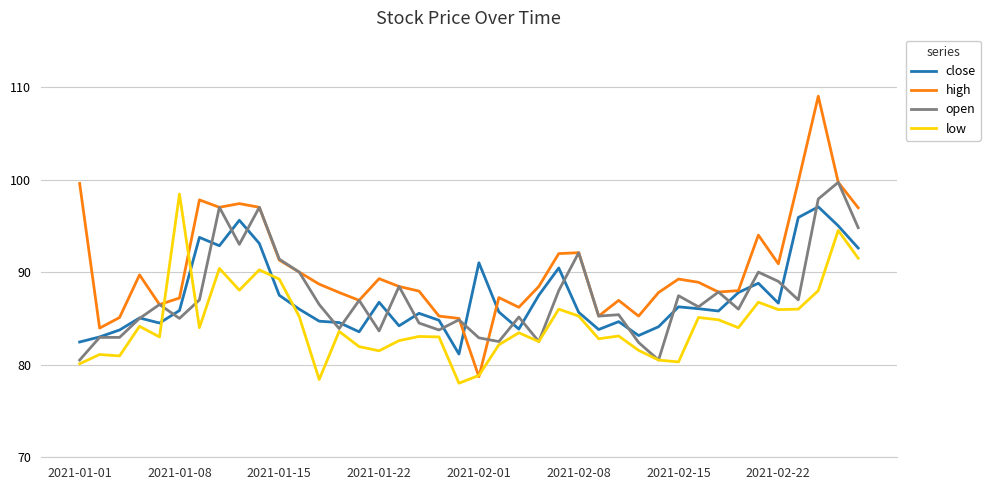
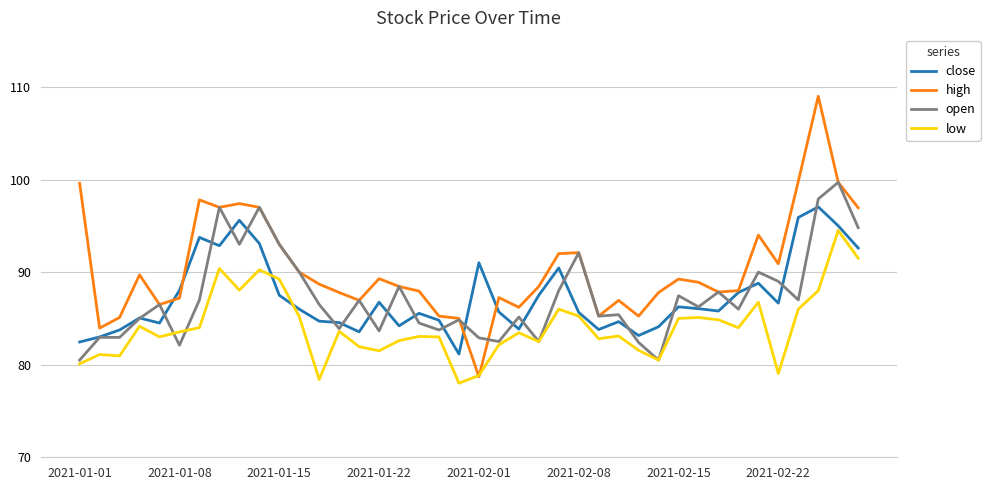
close, 2021-01-08: 86 -> 88
open, 2021-01-08: 85 -> 82
low, 2021-01-08: 98 -> 84
high, 2021-01-15: 91 -> 93
open, 2021-01-15: 91 -> 93
low, 2021-02-15: 80 -> 85
low, 2021-02-22: 86 -> 79
